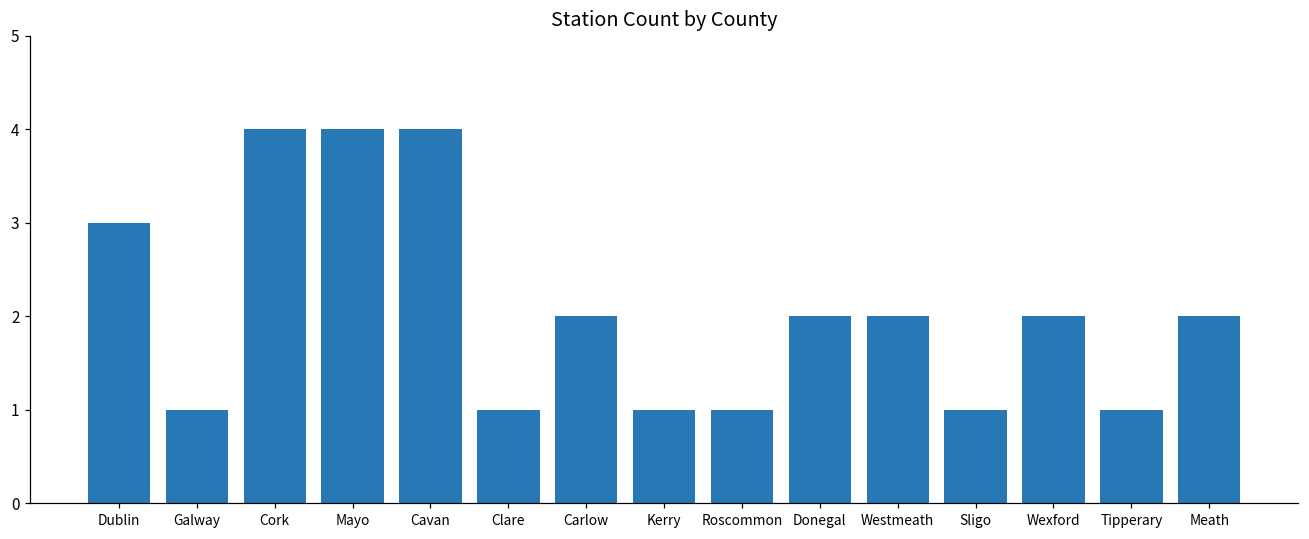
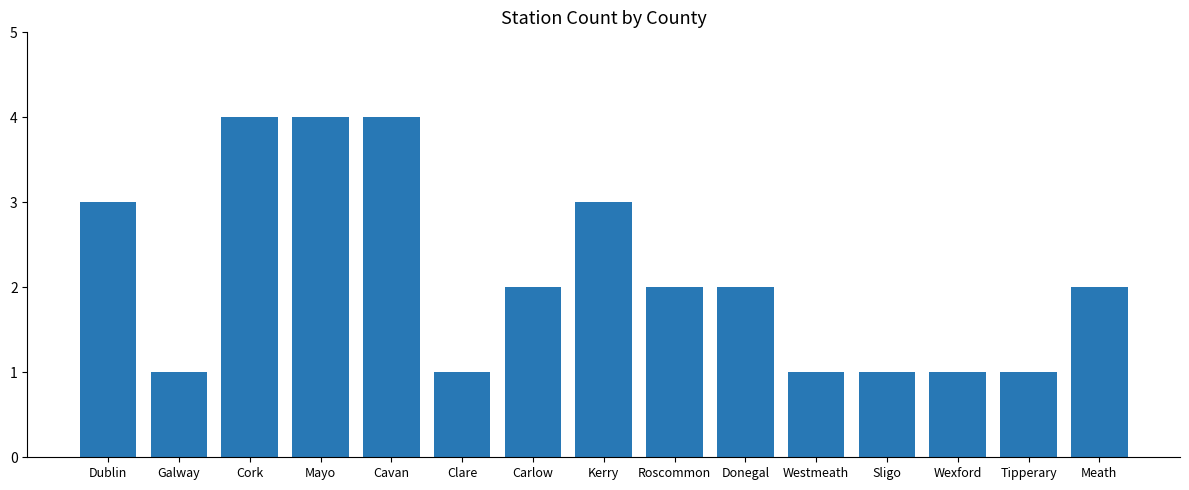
Kerry: 1 -> 3
Roscommon: 1 -> 2
Westmeath: 2 -> 1
Wexford: 2 -> 1
